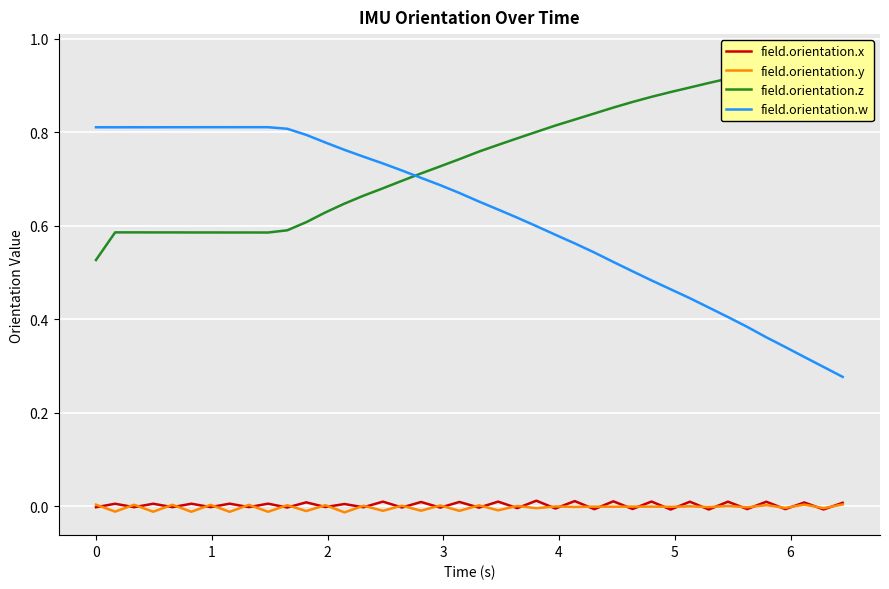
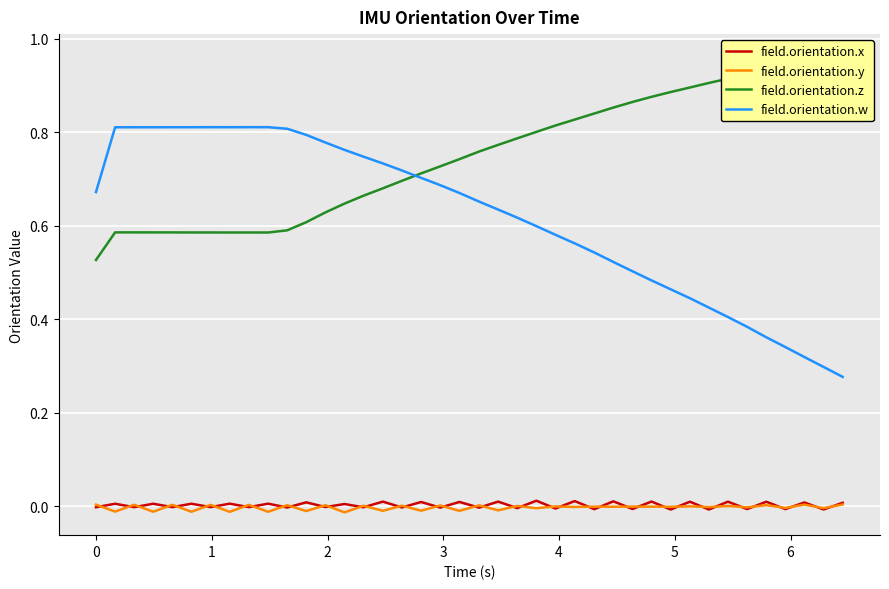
field.orientation.w, 0: 0.81 -> 0.67
